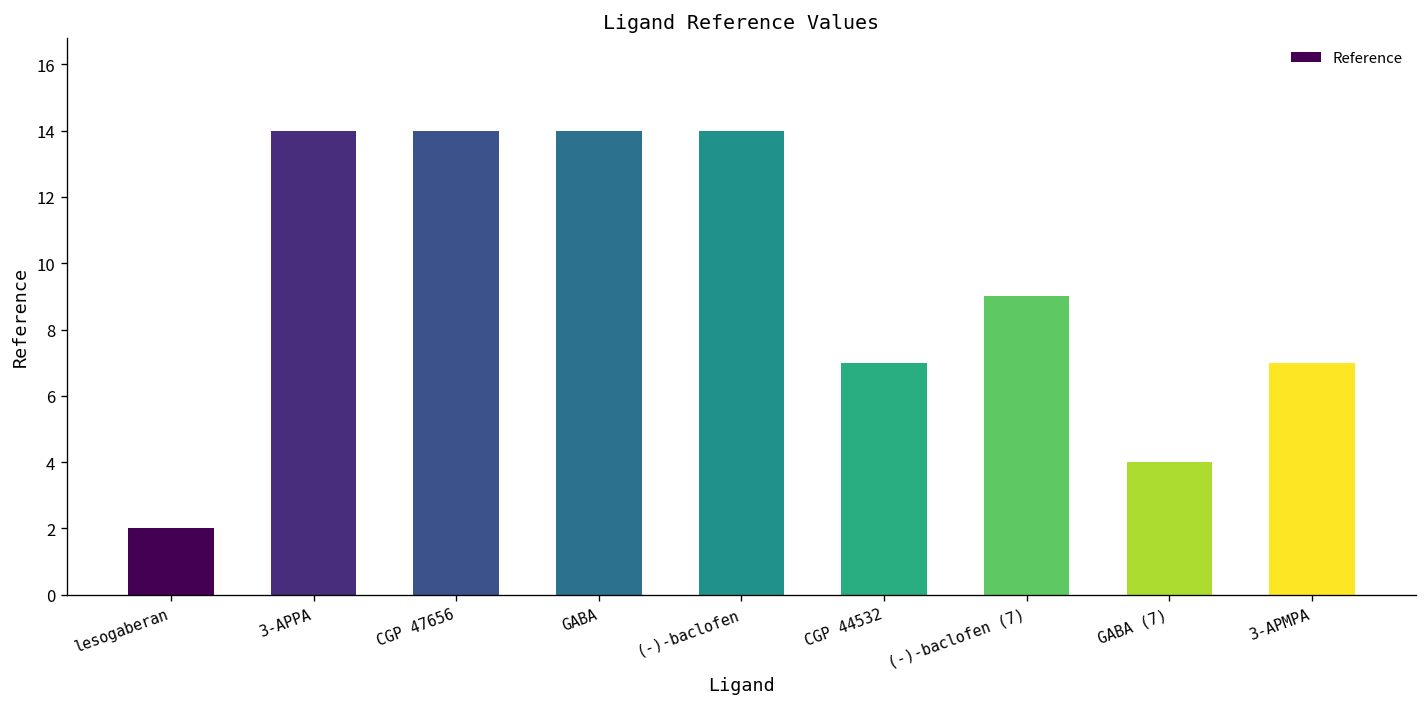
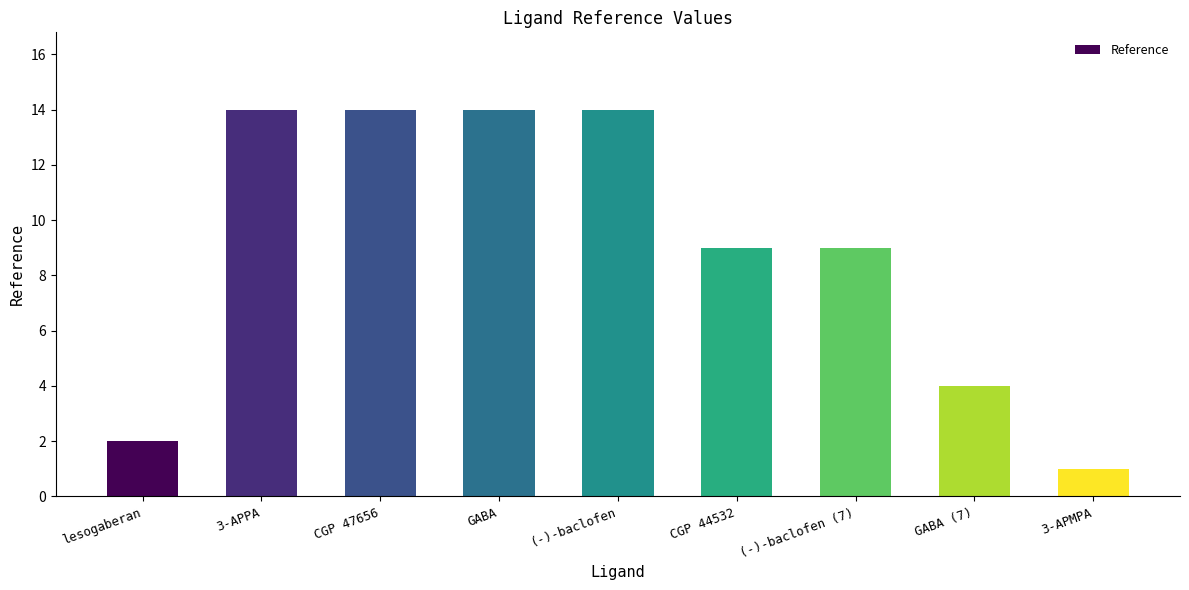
CGP 44532: 7 -> 9
3-APMPA: 7 -> 1
